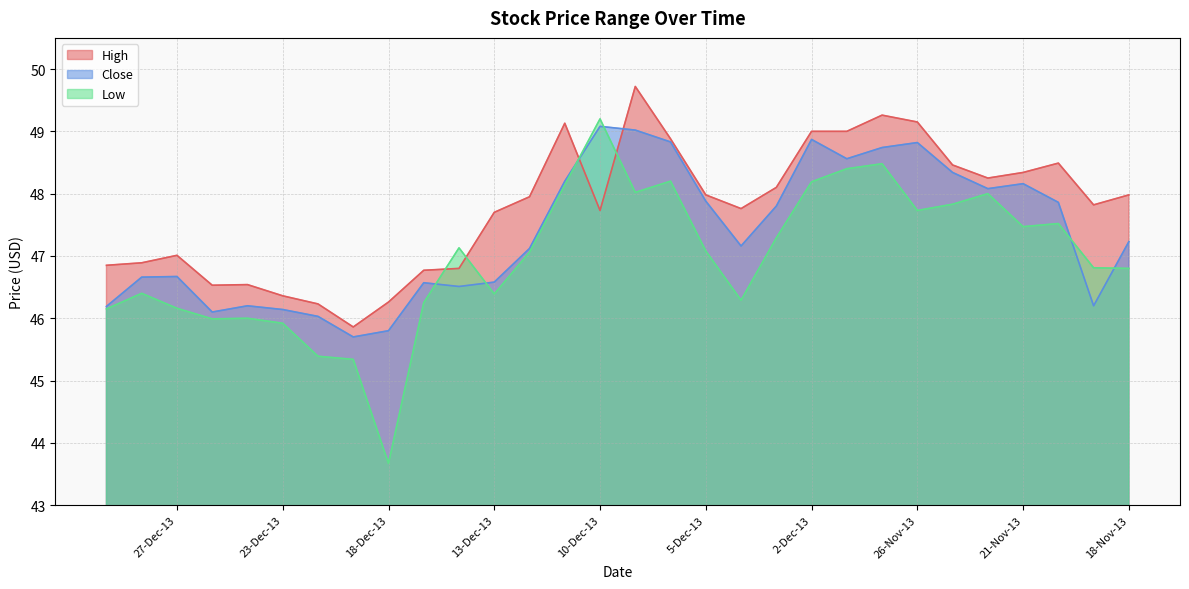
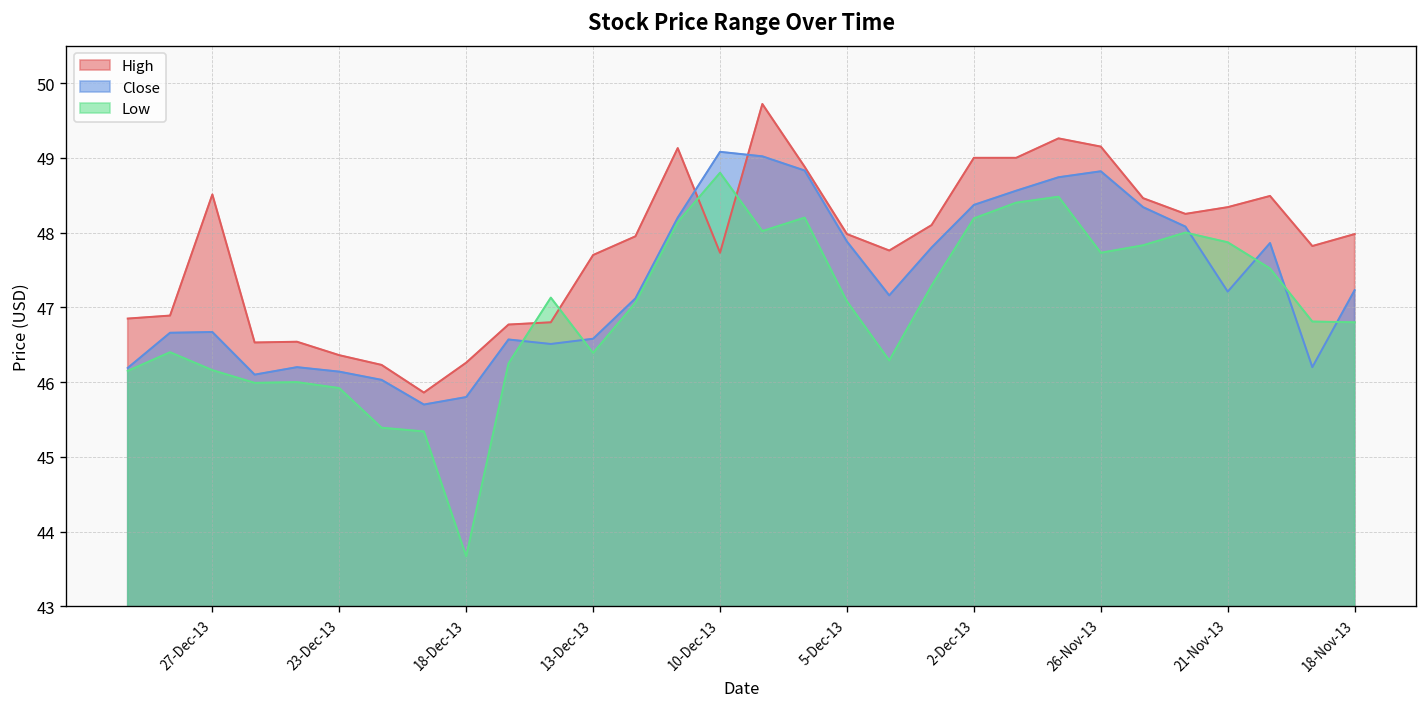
High, 27-Dec-13: 47.0 -> 48.5
Low, 10-Dec-13: 49.2 -> 48.8
Close, 2-Dec-13: 48.9 -> 48.4
Close, 21-Nov-13: 48.2 -> 47.2
Low, 21-Nov-13: 47.5 -> 47.9
